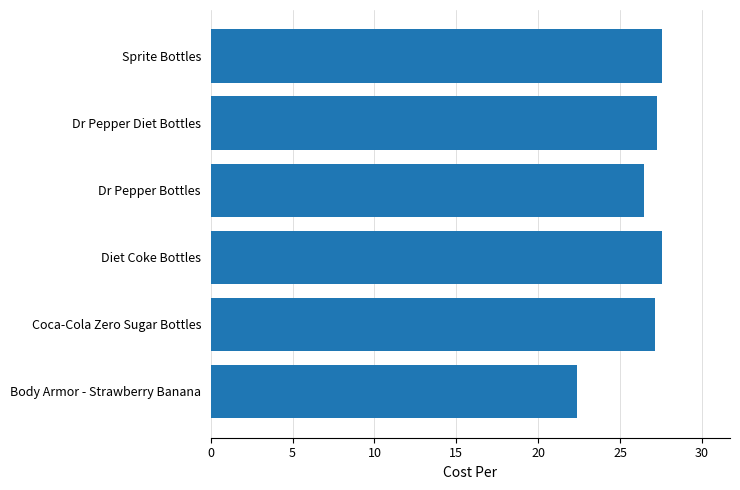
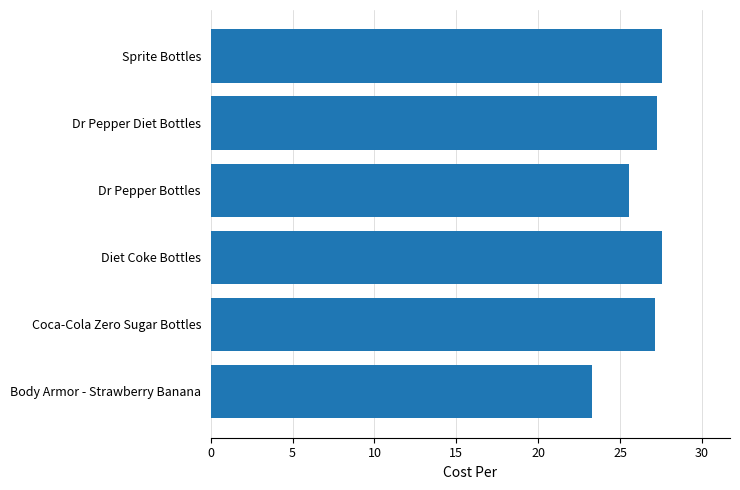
Dr Pepper Bottles: 26.5 -> 25.5
Body Armor - Strawberry Banana: 22.4 -> 23.3
